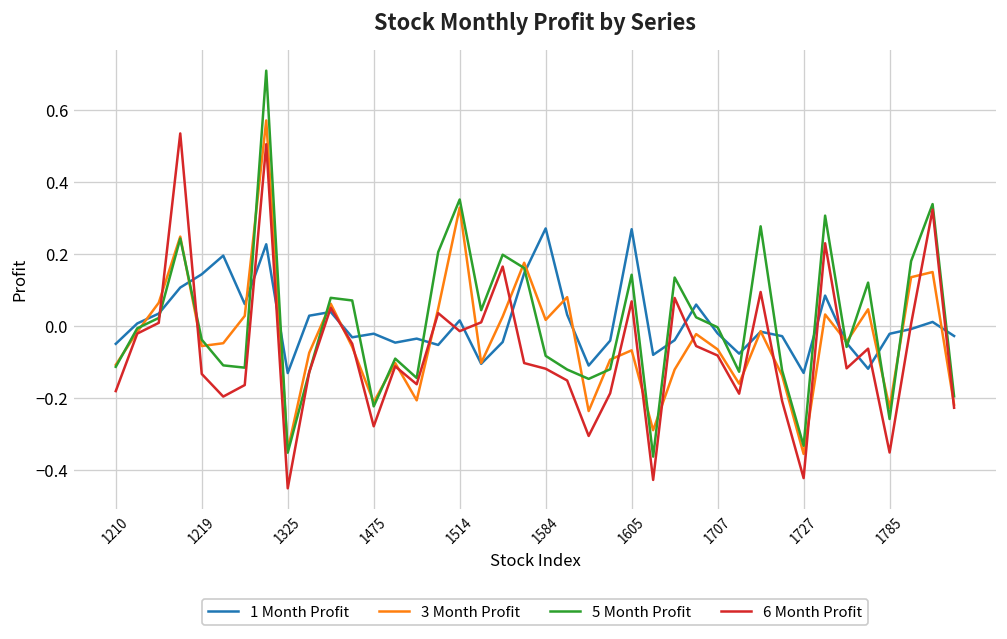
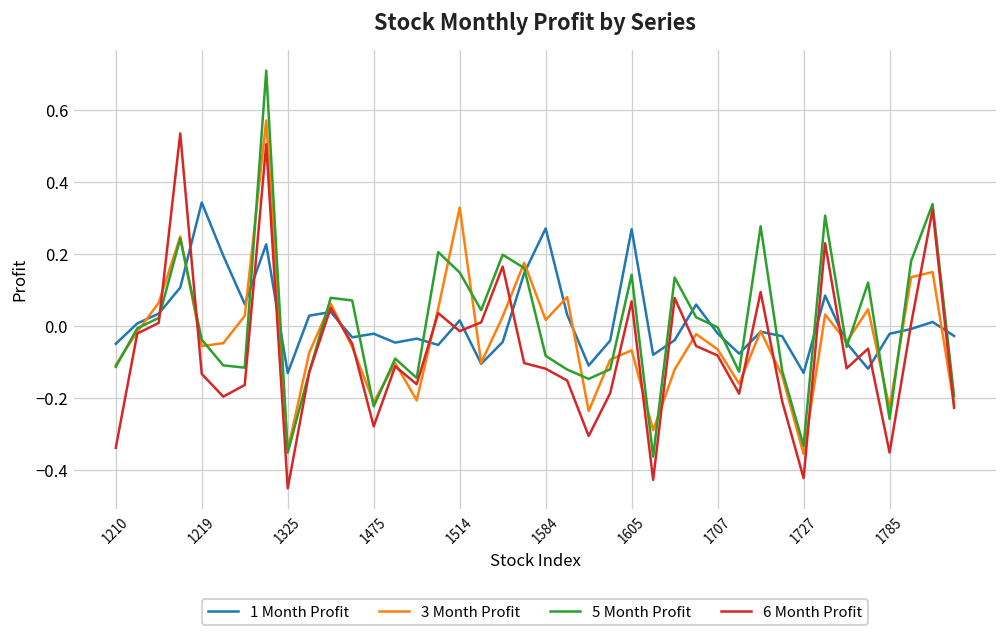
6 Month Profit, 1210: -0.18 -> -0.34
1 Month Profit, 1219: 0.14 -> 0.34
5 Month Profit, 1514: 0.35 -> 0.15
